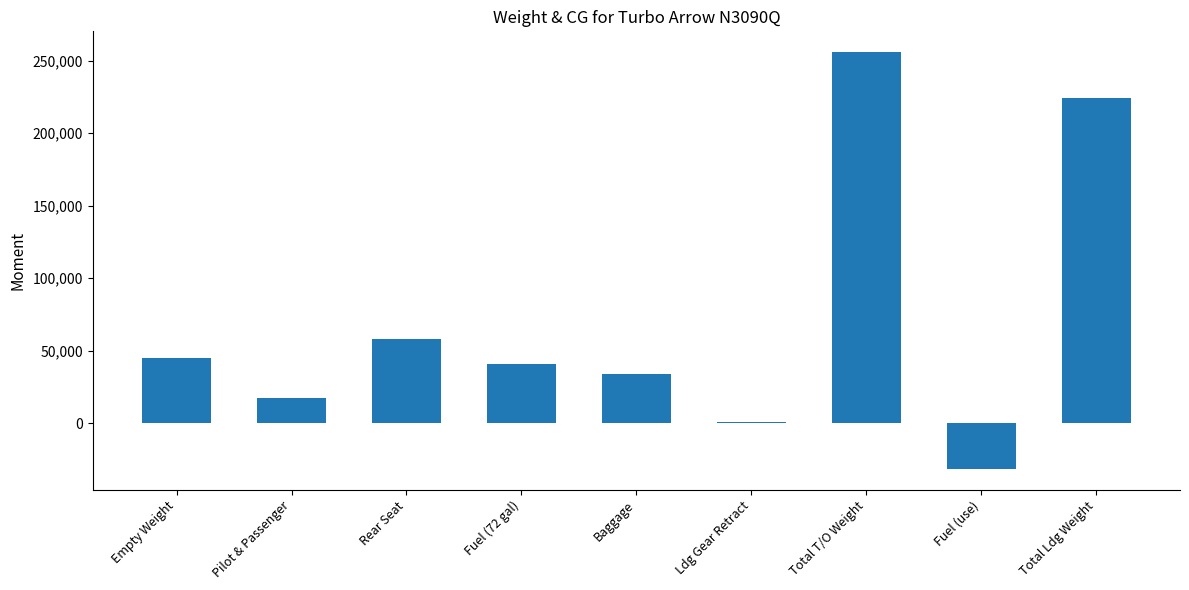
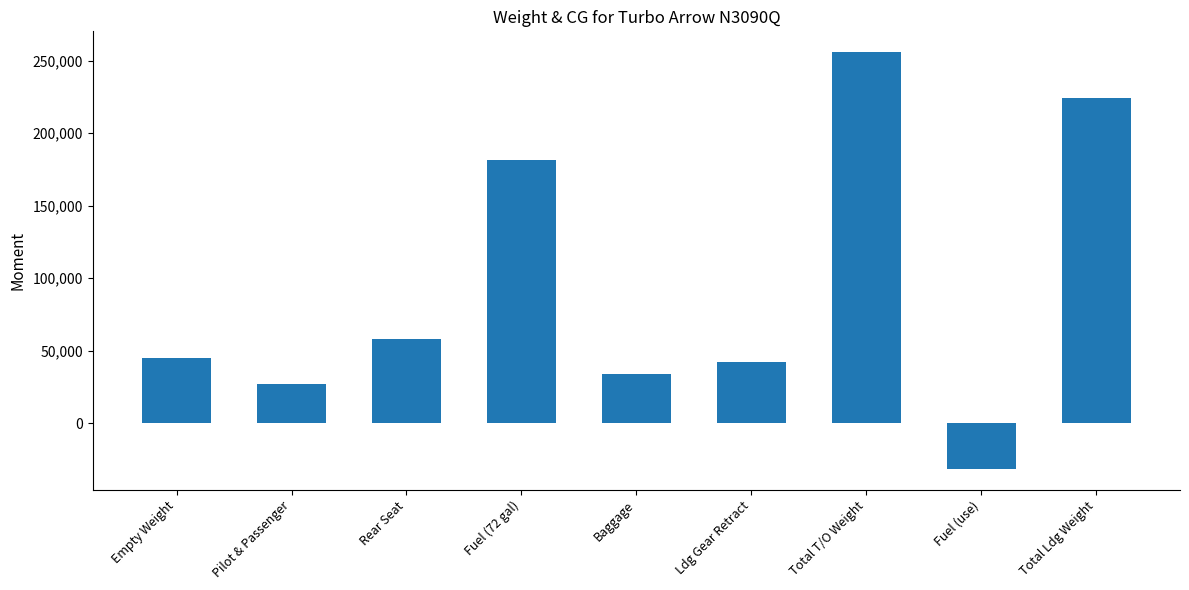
Pilot & Passenger: 18,000 -> 27,000
Fuel (72 gal): 41,000 -> 182,000
Ldg Gear Retract: 1,000 -> 42,000
